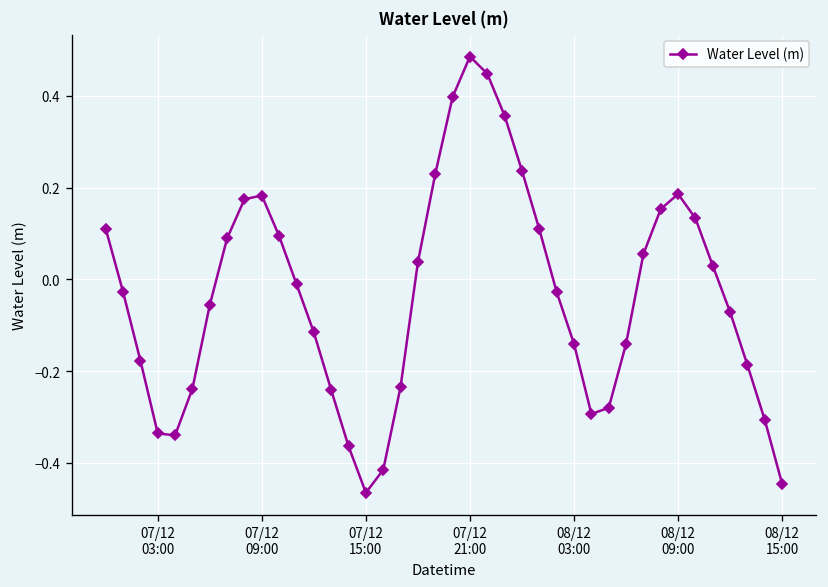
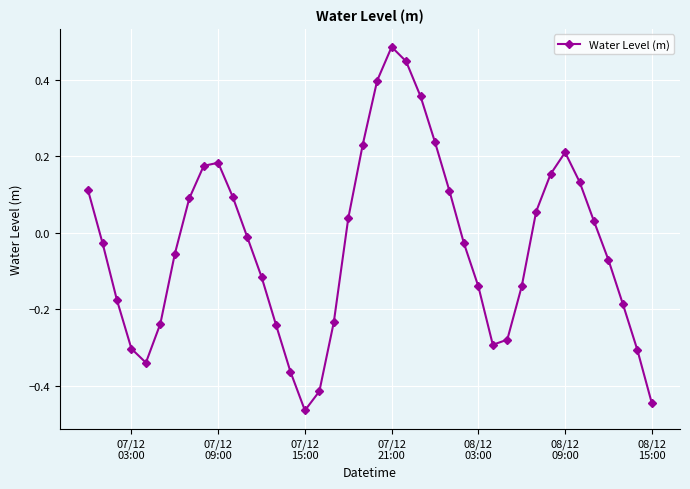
07/12 03:00: -0.34 -> -0.30
08/12 09:00: 0.19 -> 0.21
